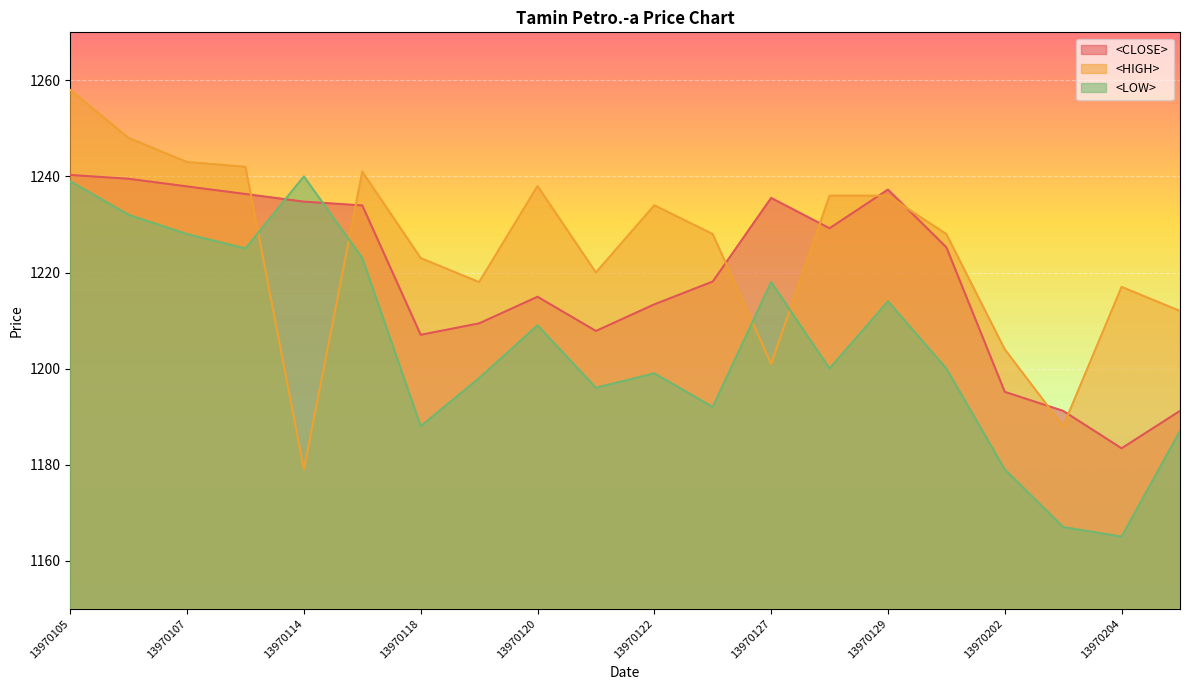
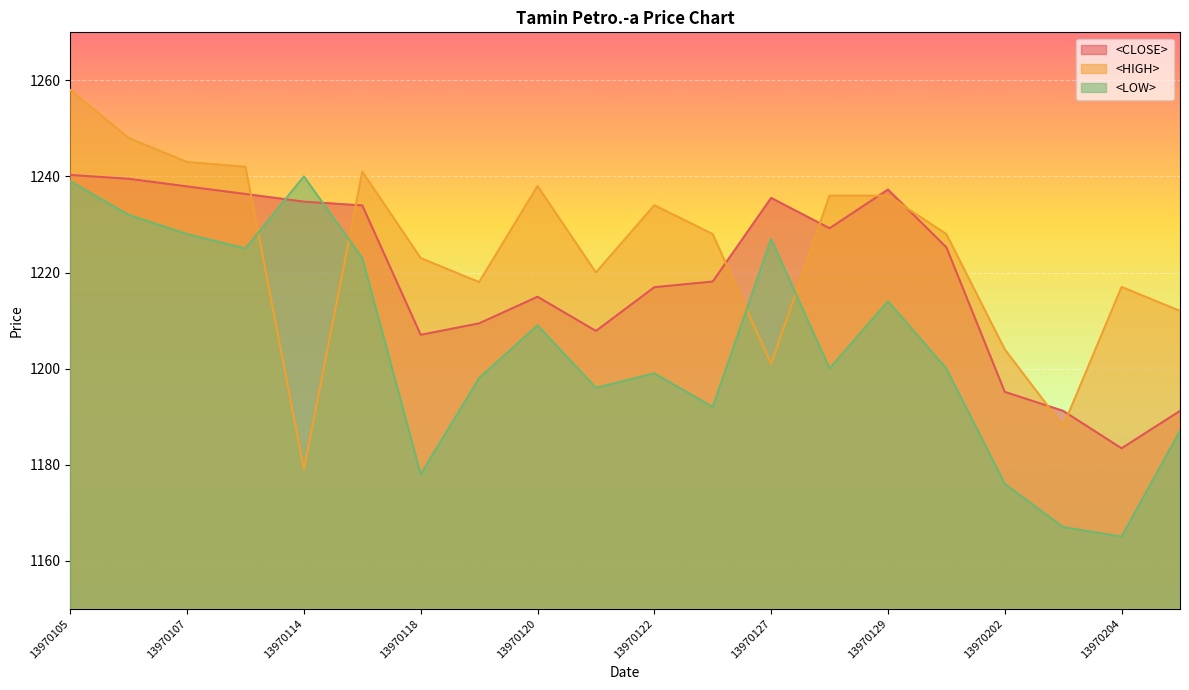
<LOW>, 13970118: 1188 -> 1178
<CLOSE>, 13970122: 1213 -> 1217
<LOW>, 13970127: 1218 -> 1227
<LOW>, 13970202: 1179 -> 1176
